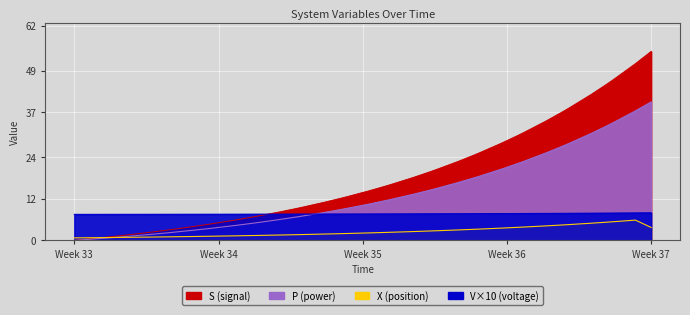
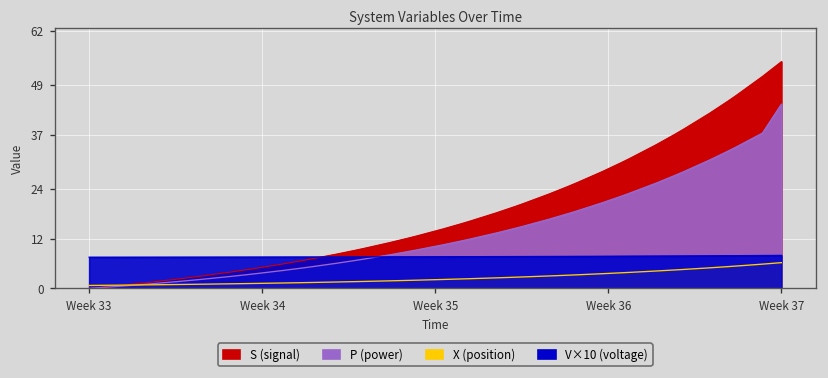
P (power), Week 37: 40 -> 44
X (position), Week 37: 4 -> 6
